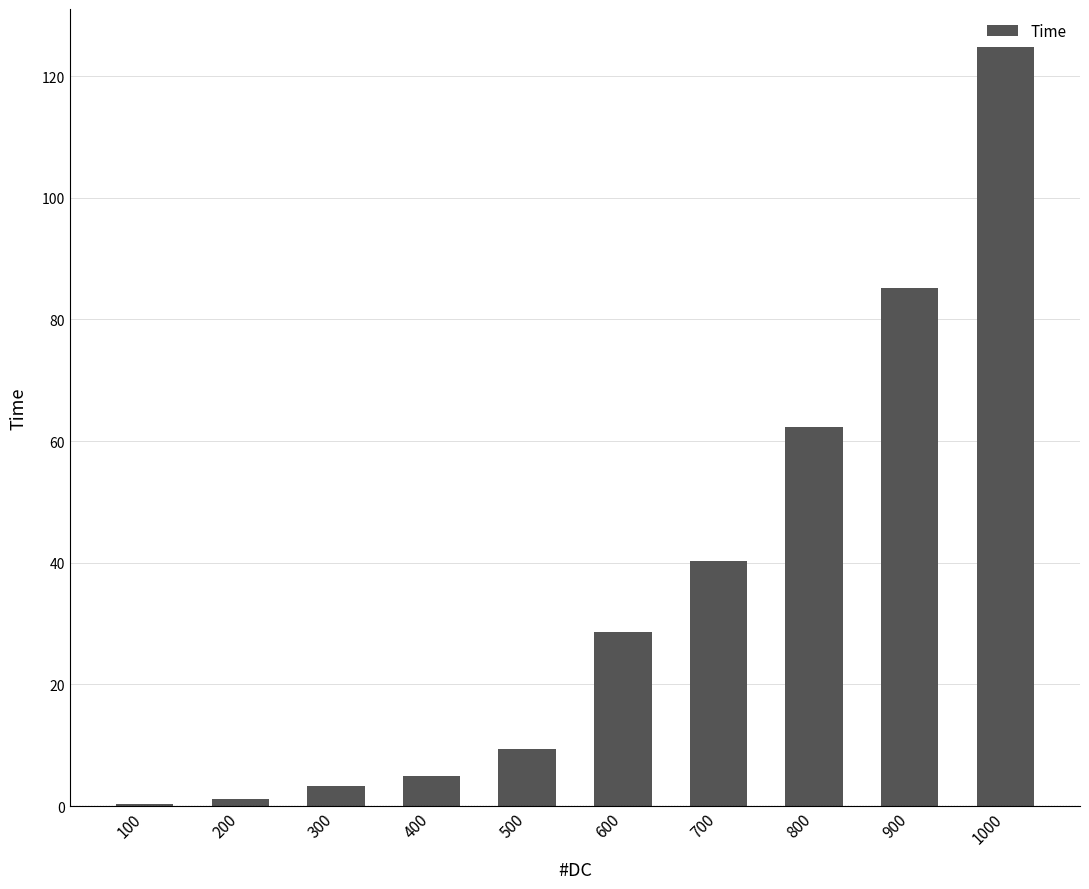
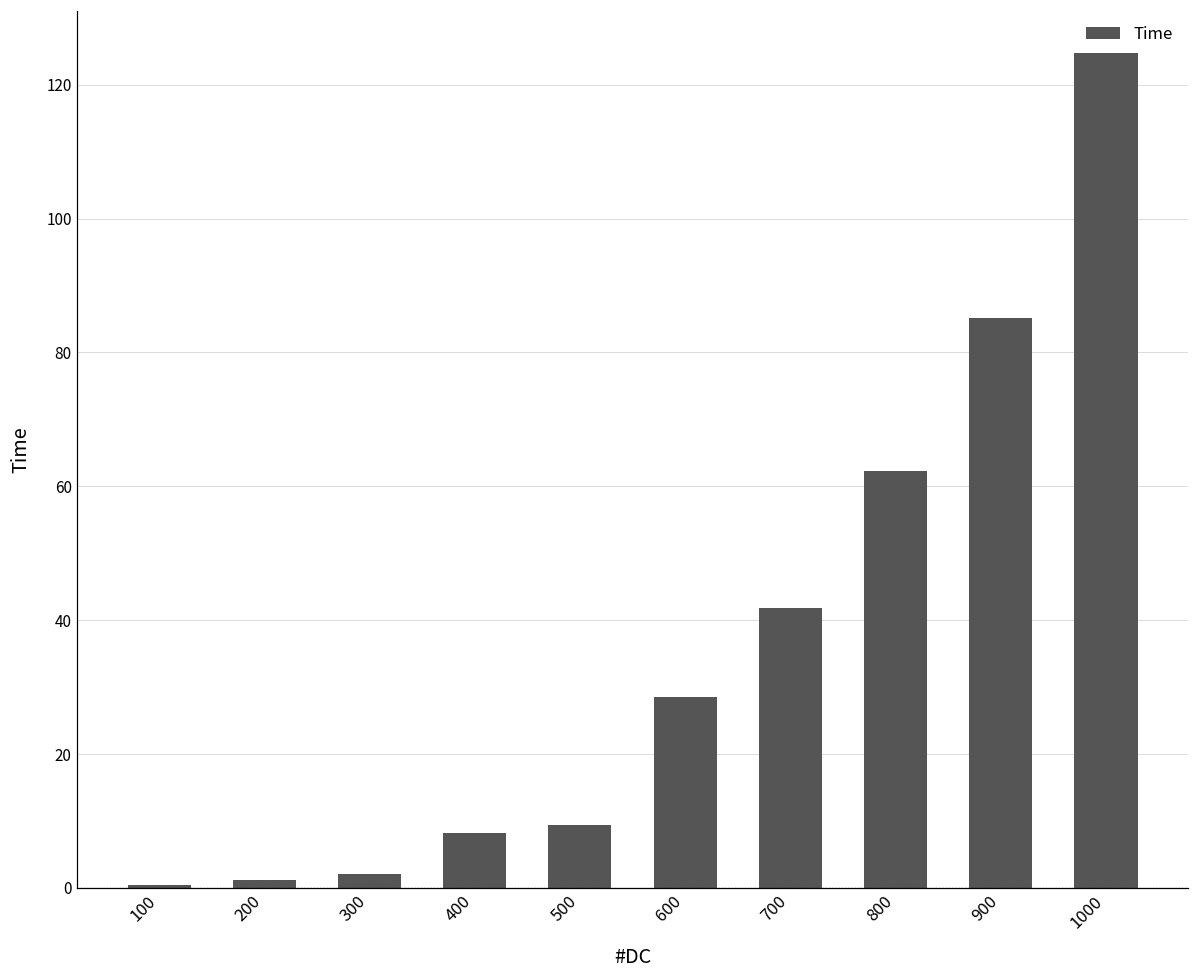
300: 3 -> 2
400: 5 -> 8
700: 40 -> 42
